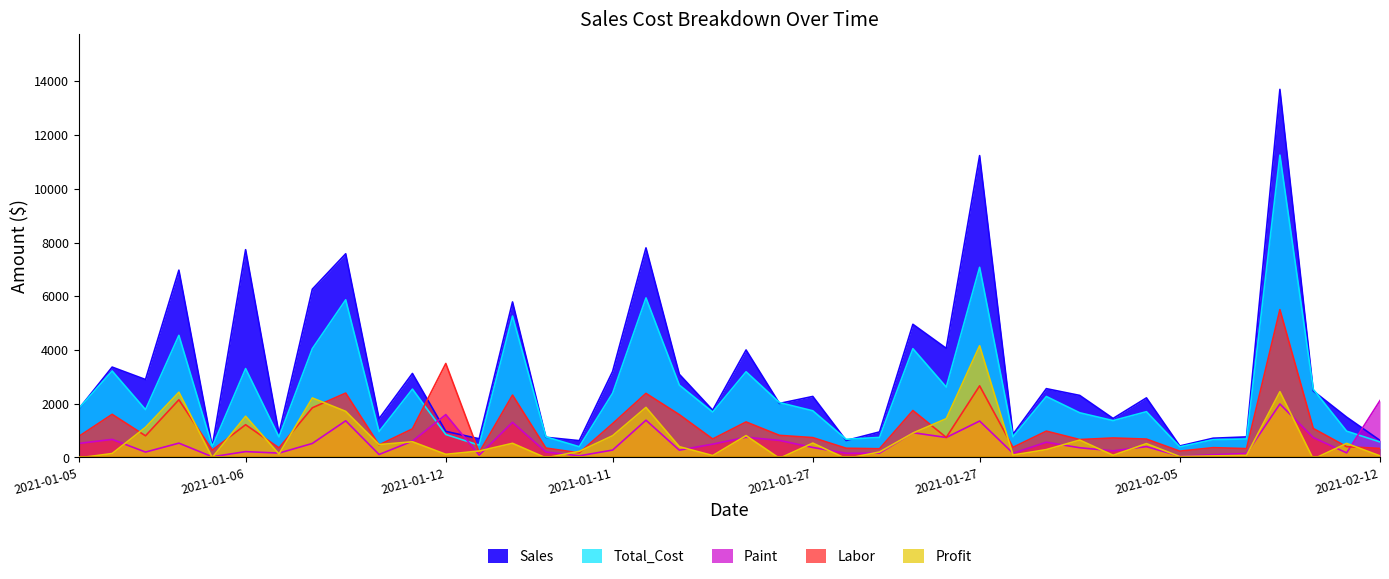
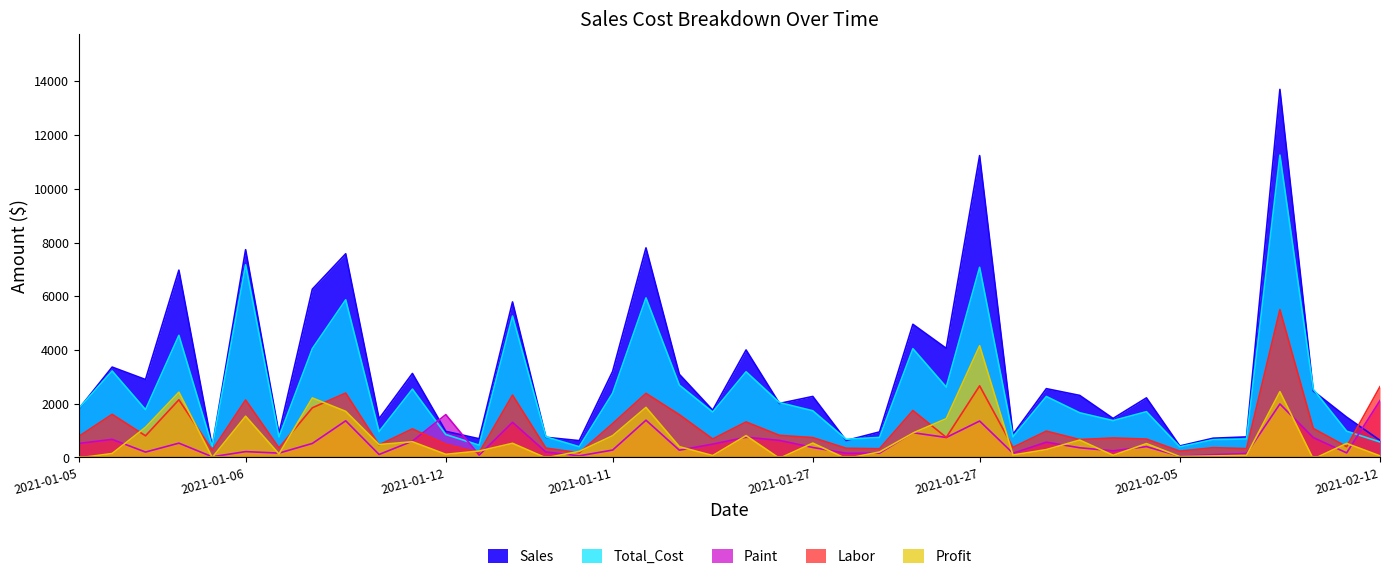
Total_Cost, 2021-01-06: 3300 -> 7200
Labor, 2021-01-06: 1200 -> 2100
Labor, 2021-01-12: 3500 -> 500
Labor, 2021-02-12: 300 -> 2600
